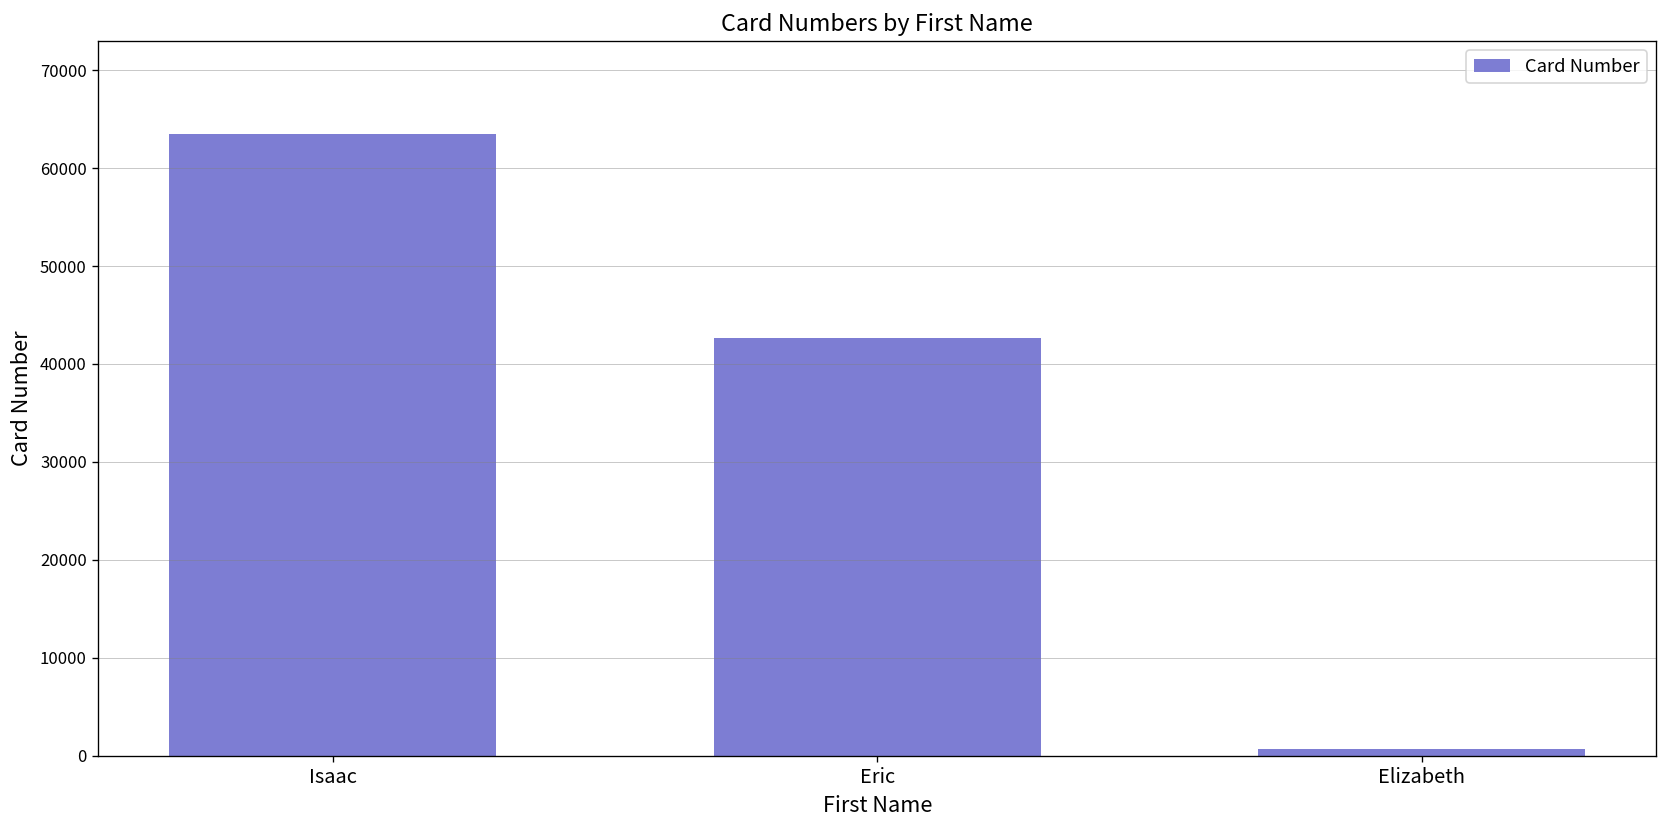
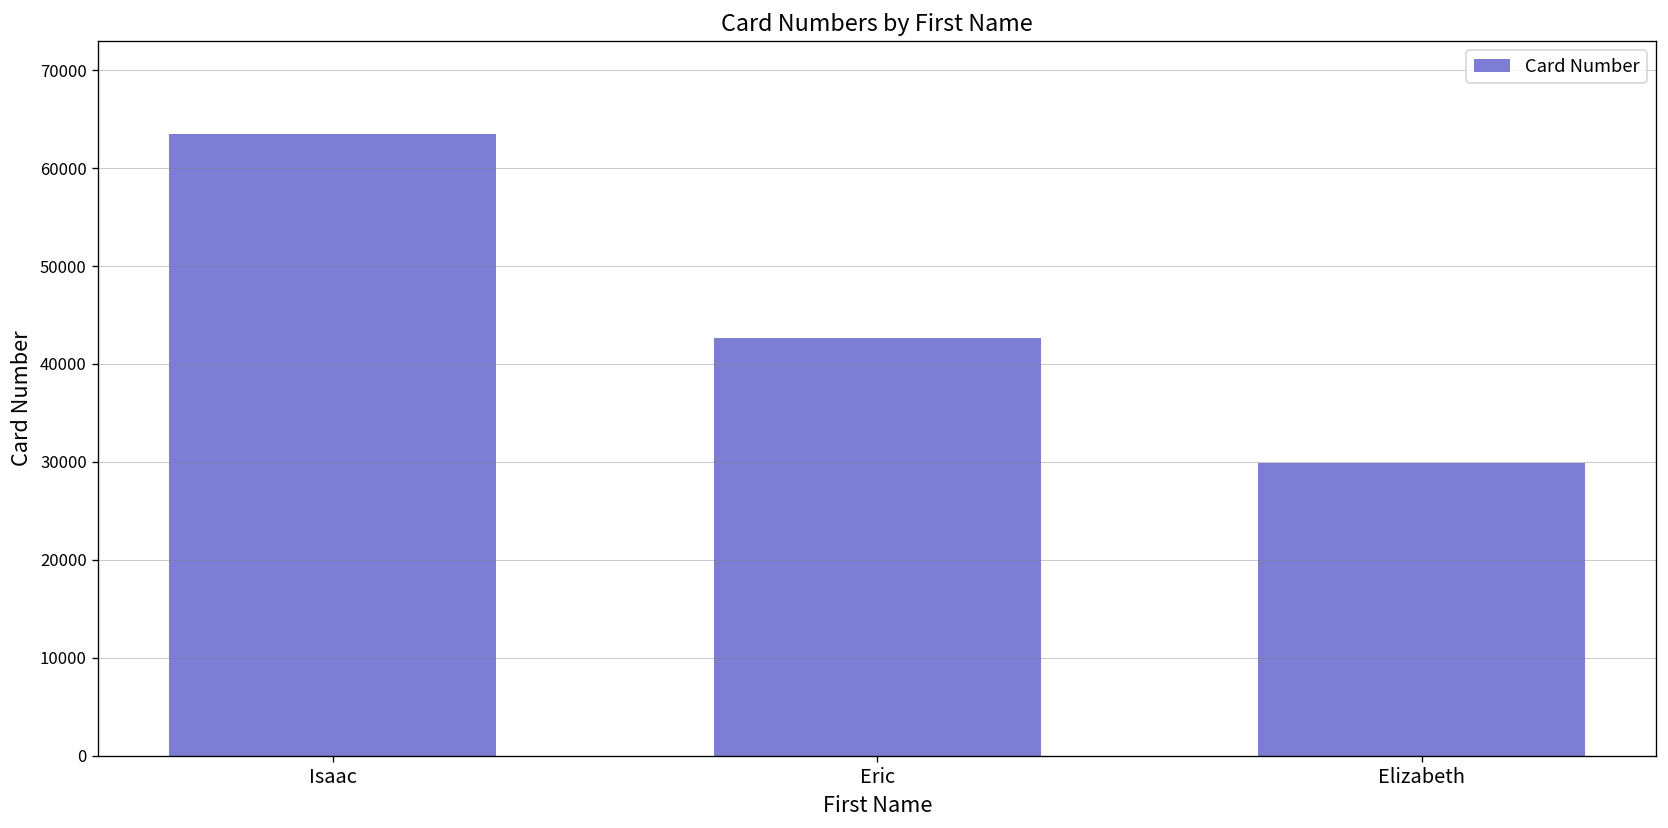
Elizabeth: 1000 -> 30000
